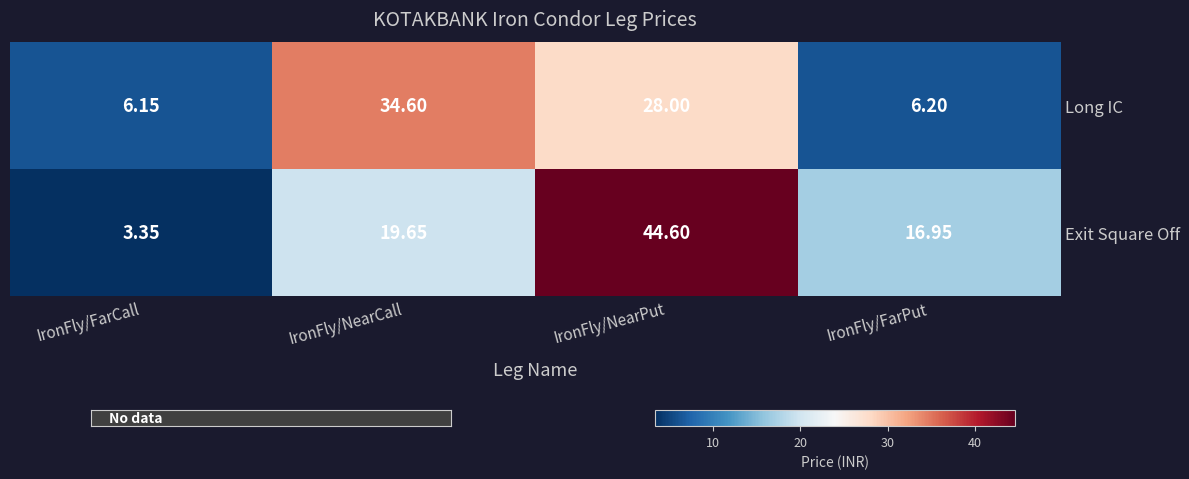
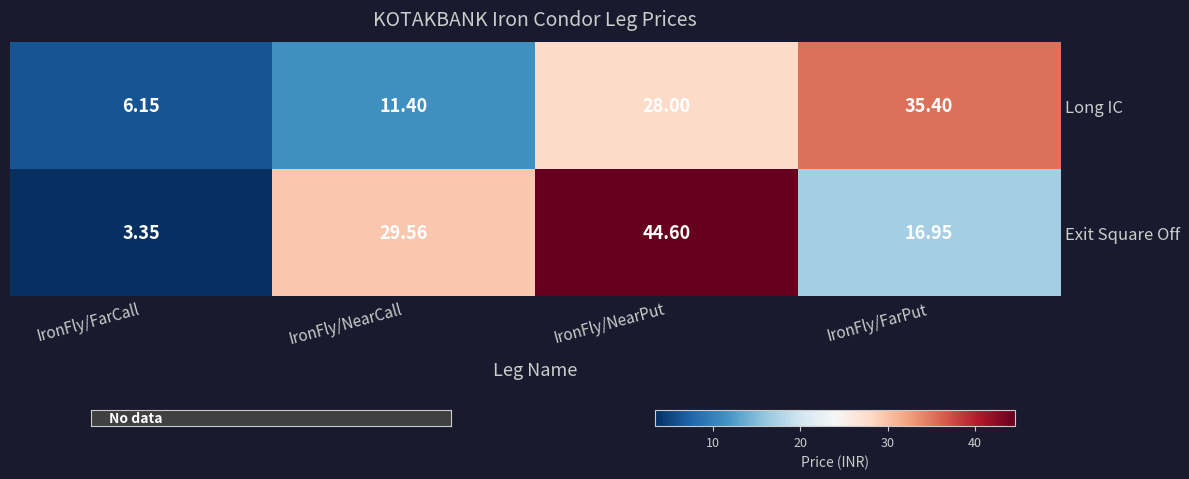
Long IC, IronFly/NearCall: 34.60 -> 11.40
Long IC, IronFly/FarPut: 6.20 -> 35.40
Exit Square Off, IronFly/NearCall: 19.65 -> 29.56
